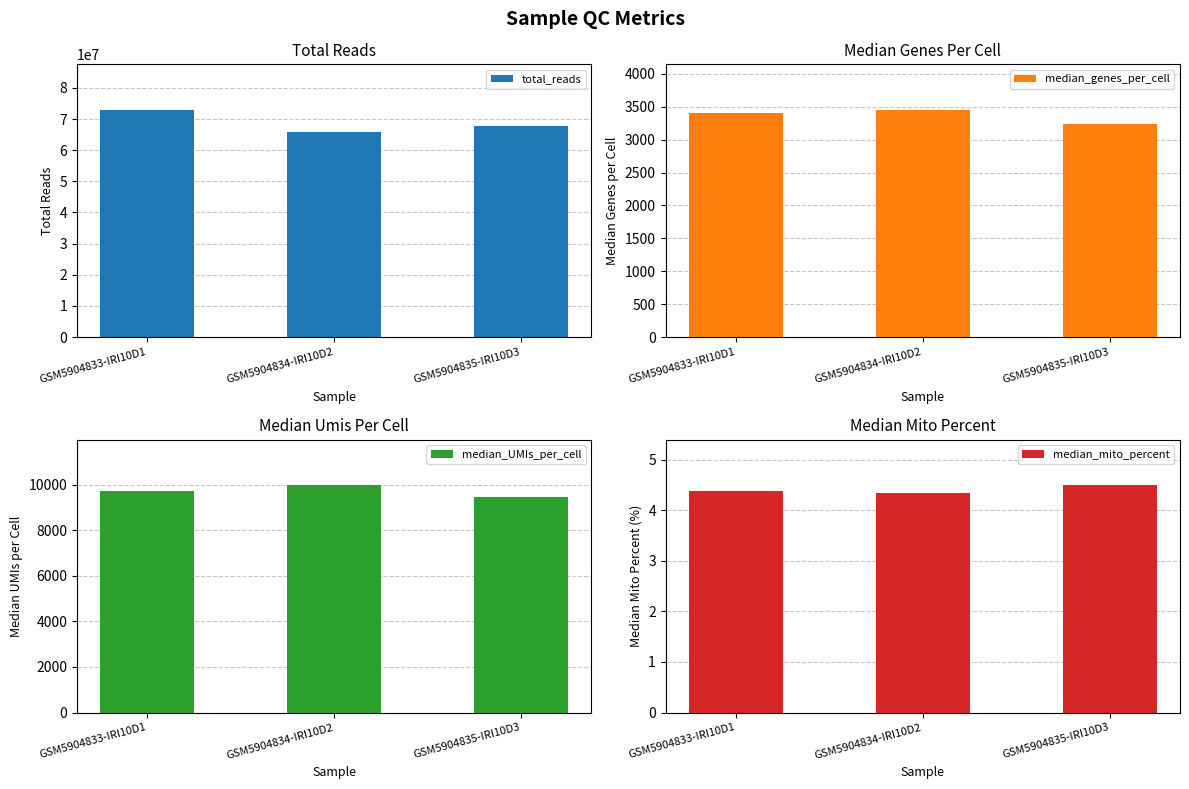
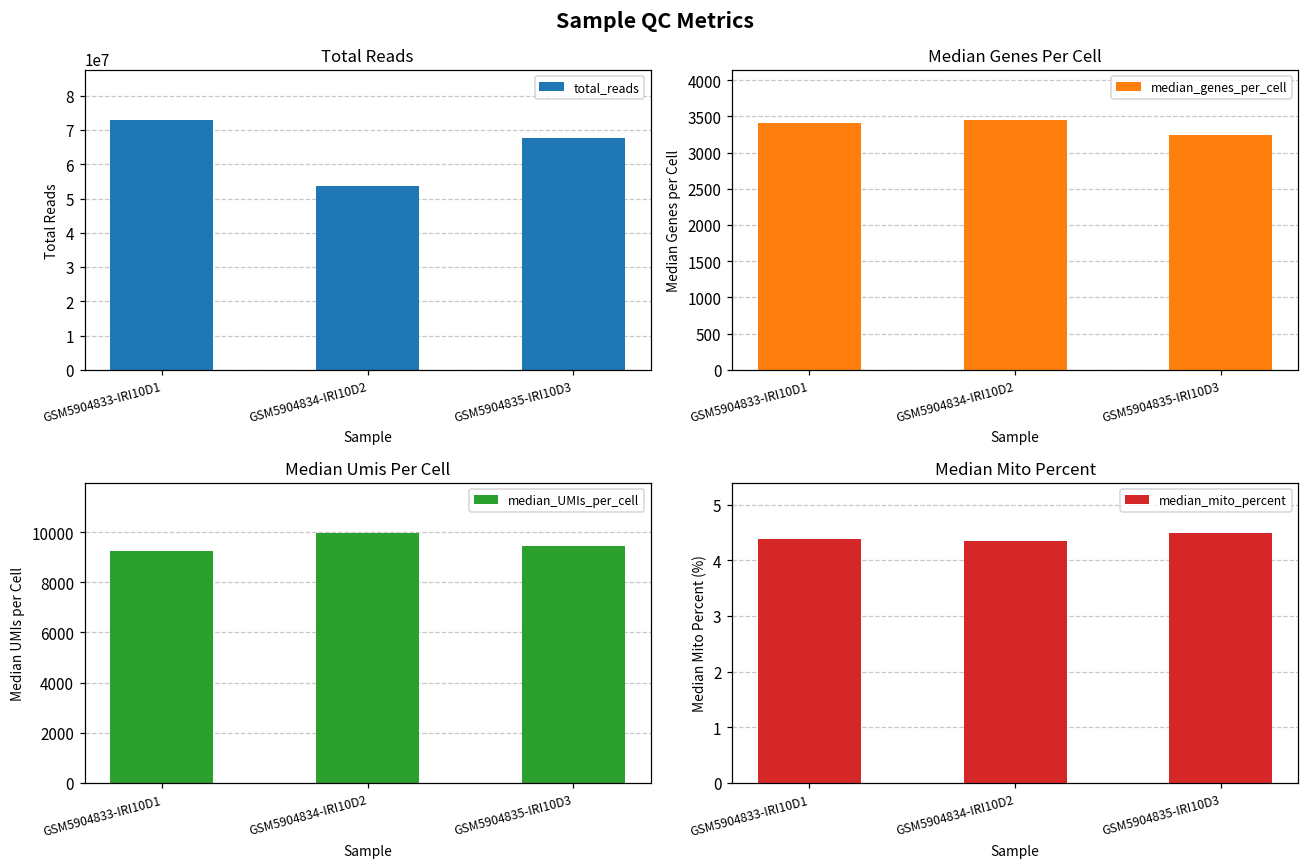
Total Reads, GSM5904834-IRI10D2: 66000000 -> 54000000
Median Umis Per Cell, GSM5904833-IRI10D1: 9700 -> 9300
